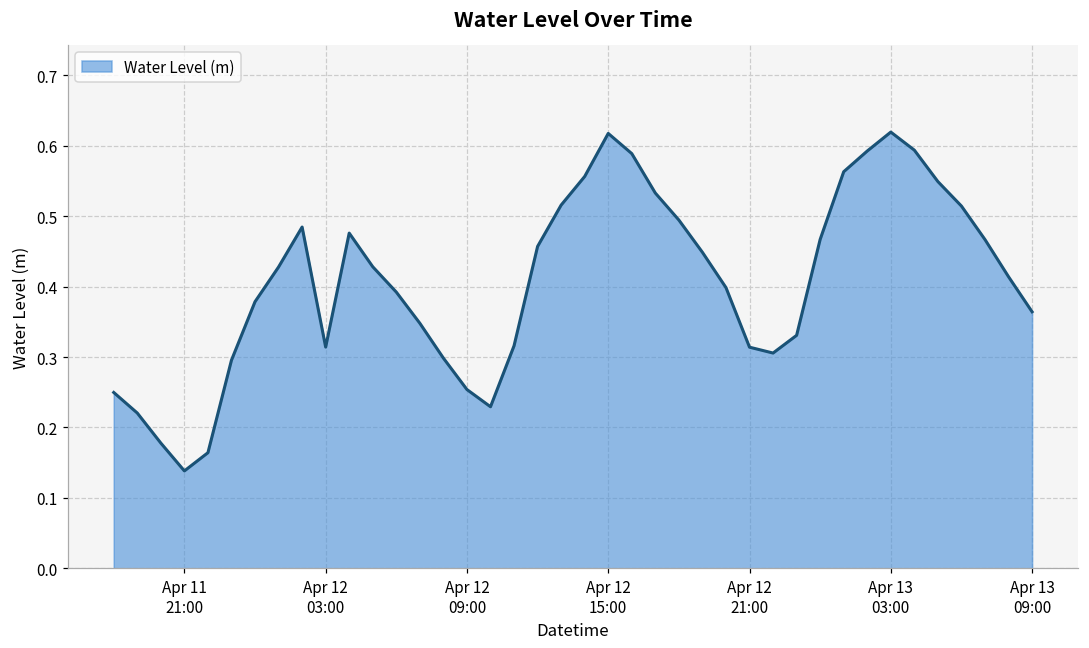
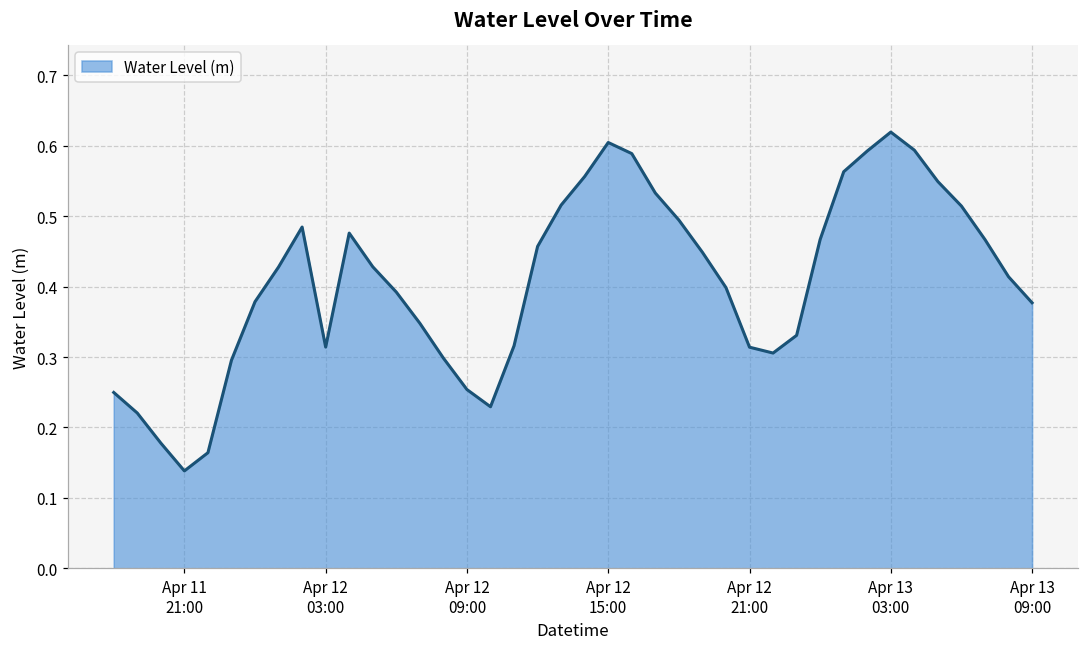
Apr 12 15:00: 0.62 -> 0.60
Apr 13 09:00: 0.36 -> 0.38
